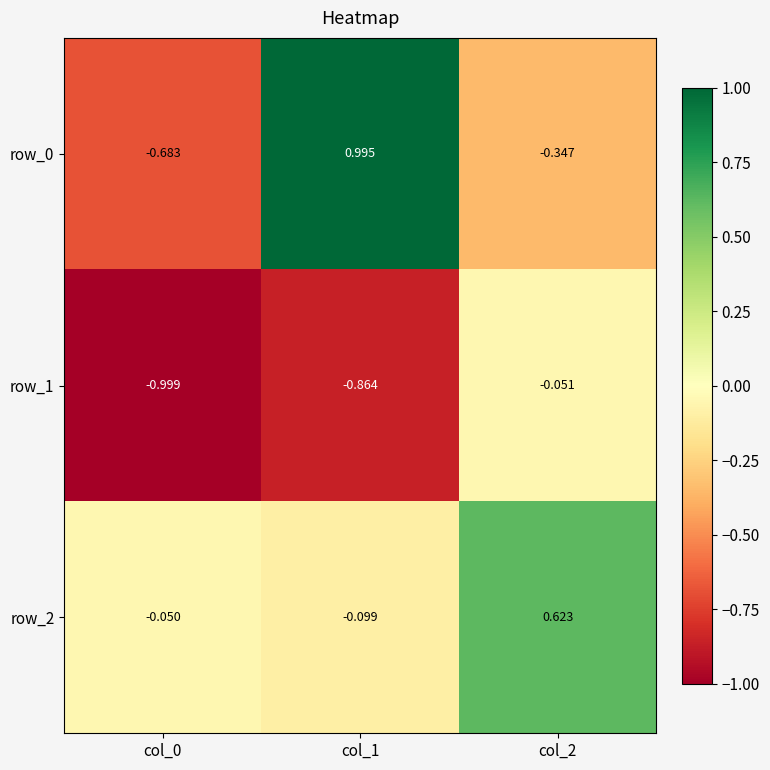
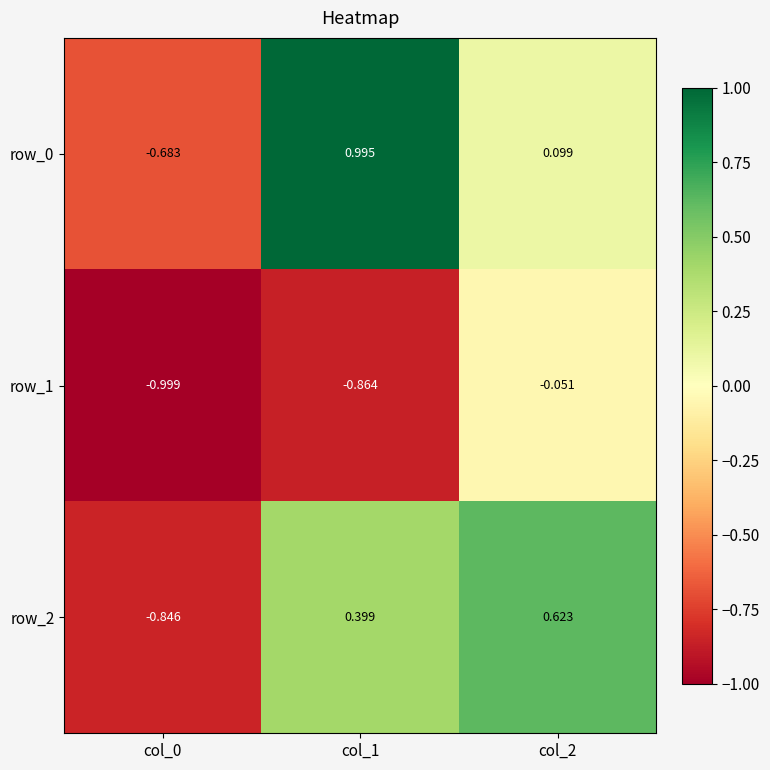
row_0, col_2: -0.347 -> 0.099
row_2, col_0: -0.050 -> -0.846
row_2, col_1: -0.099 -> 0.399
